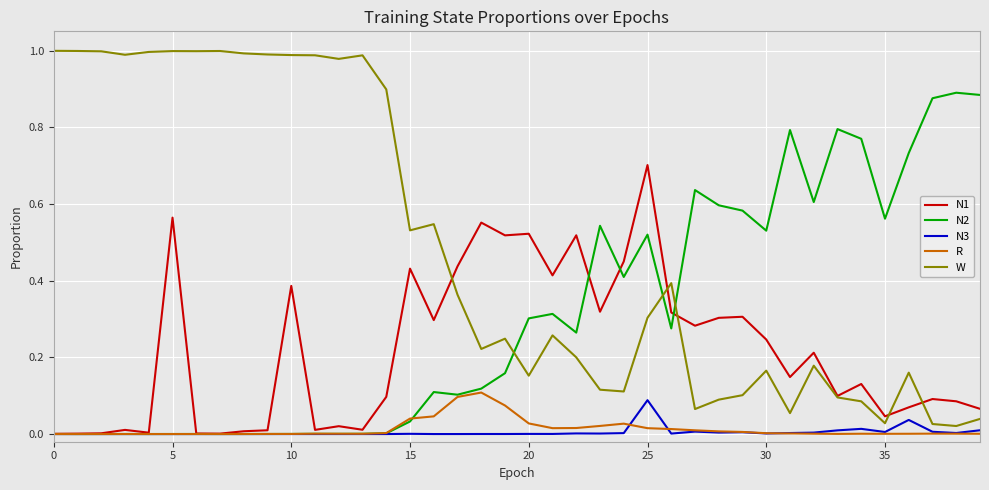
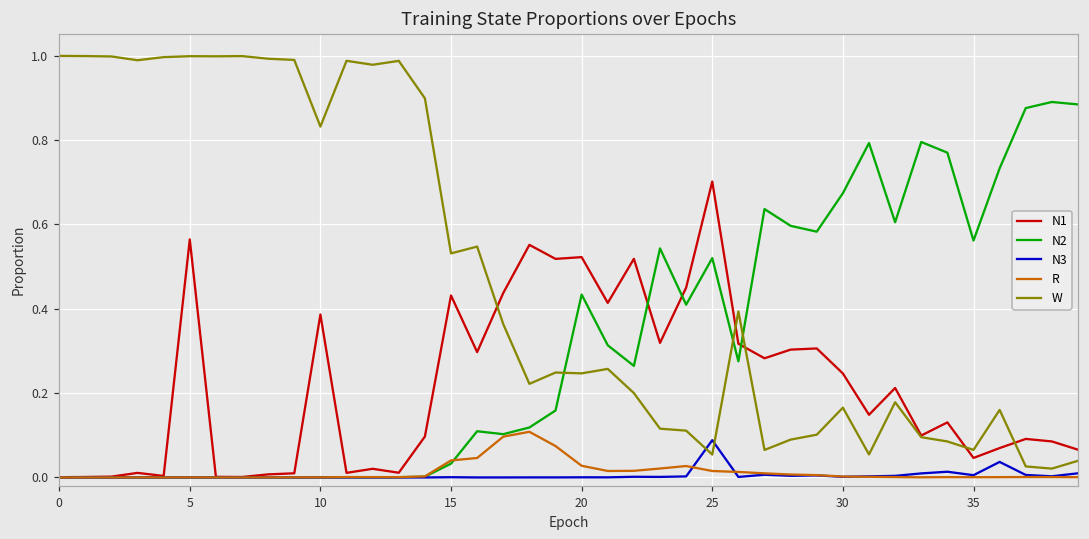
W, 10: 0.99 -> 0.83
N2, 20: 0.30 -> 0.43
W, 20: 0.15 -> 0.25
W, 25: 0.30 -> 0.05
N2, 30: 0.53 -> 0.67
W, 35: 0.03 -> 0.07
